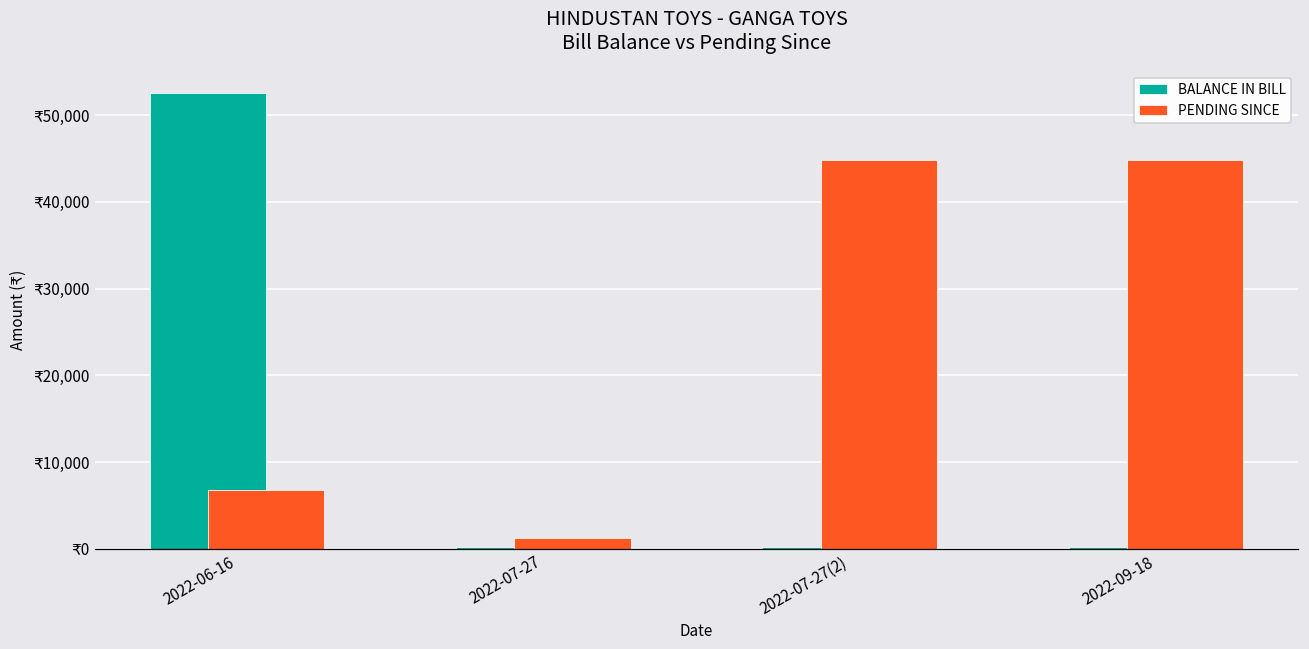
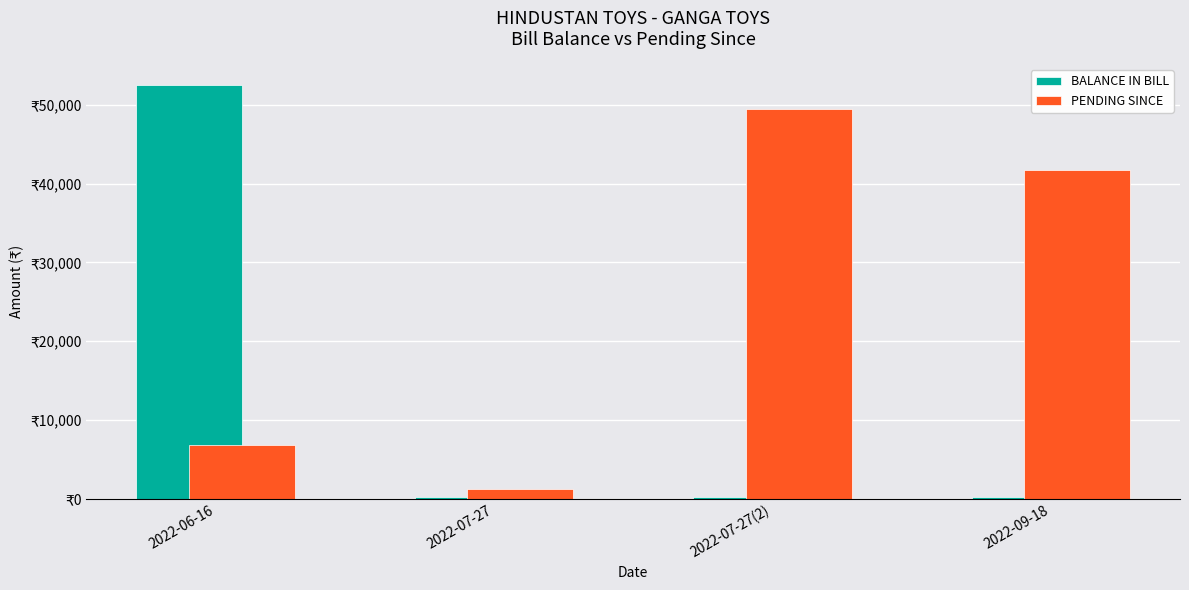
PENDING SINCE, 2022-07-27(2): ₹45,000 -> ₹50,000
PENDING SINCE, 2022-09-18: ₹45,000 -> ₹42,000
